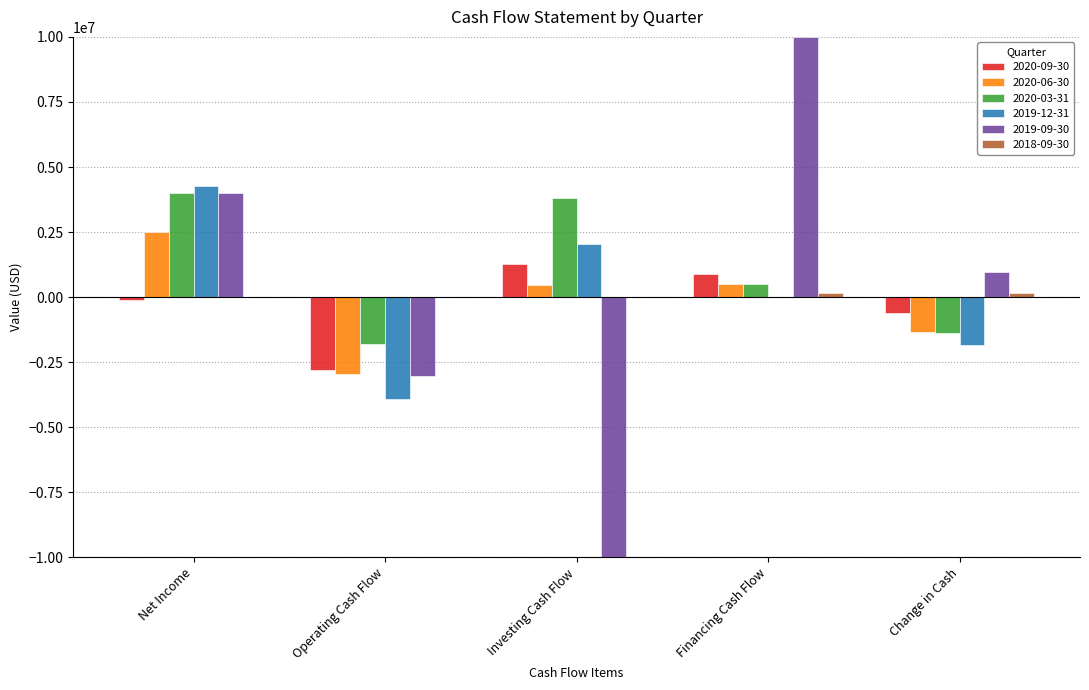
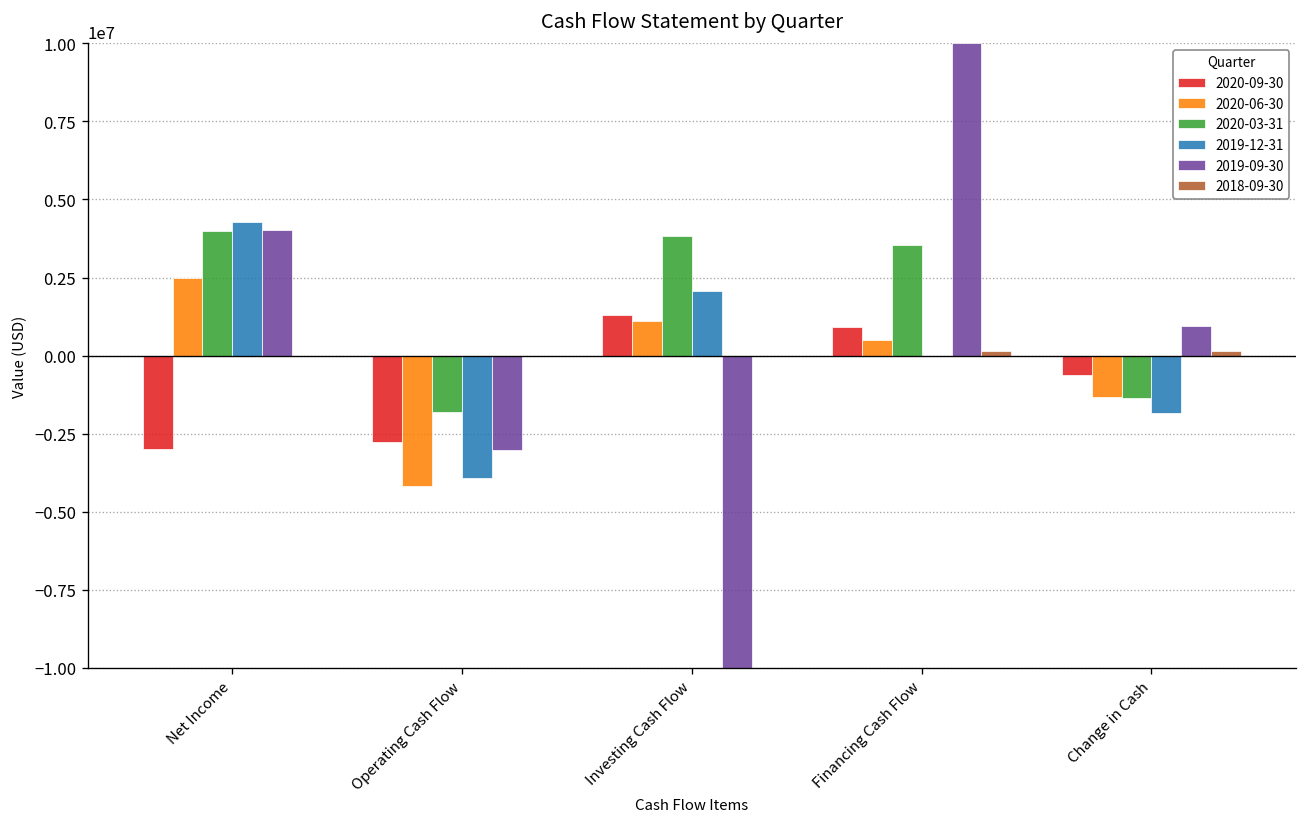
2020-09-30, Net Income: -100000 -> -3000000
2020-06-30, Operating Cash Flow: -3000000 -> -4200000
2020-06-30, Investing Cash Flow: 500000 -> 1100000
2020-03-31, Financing Cash Flow: 500000 -> 3500000
